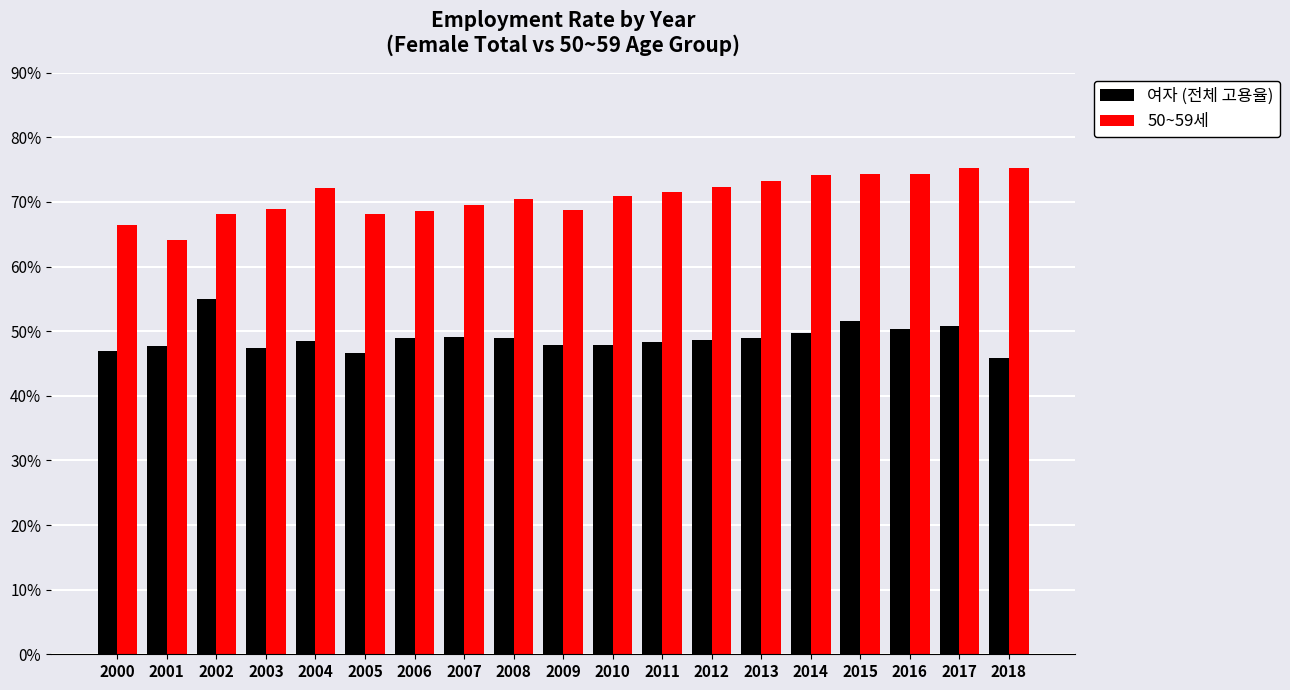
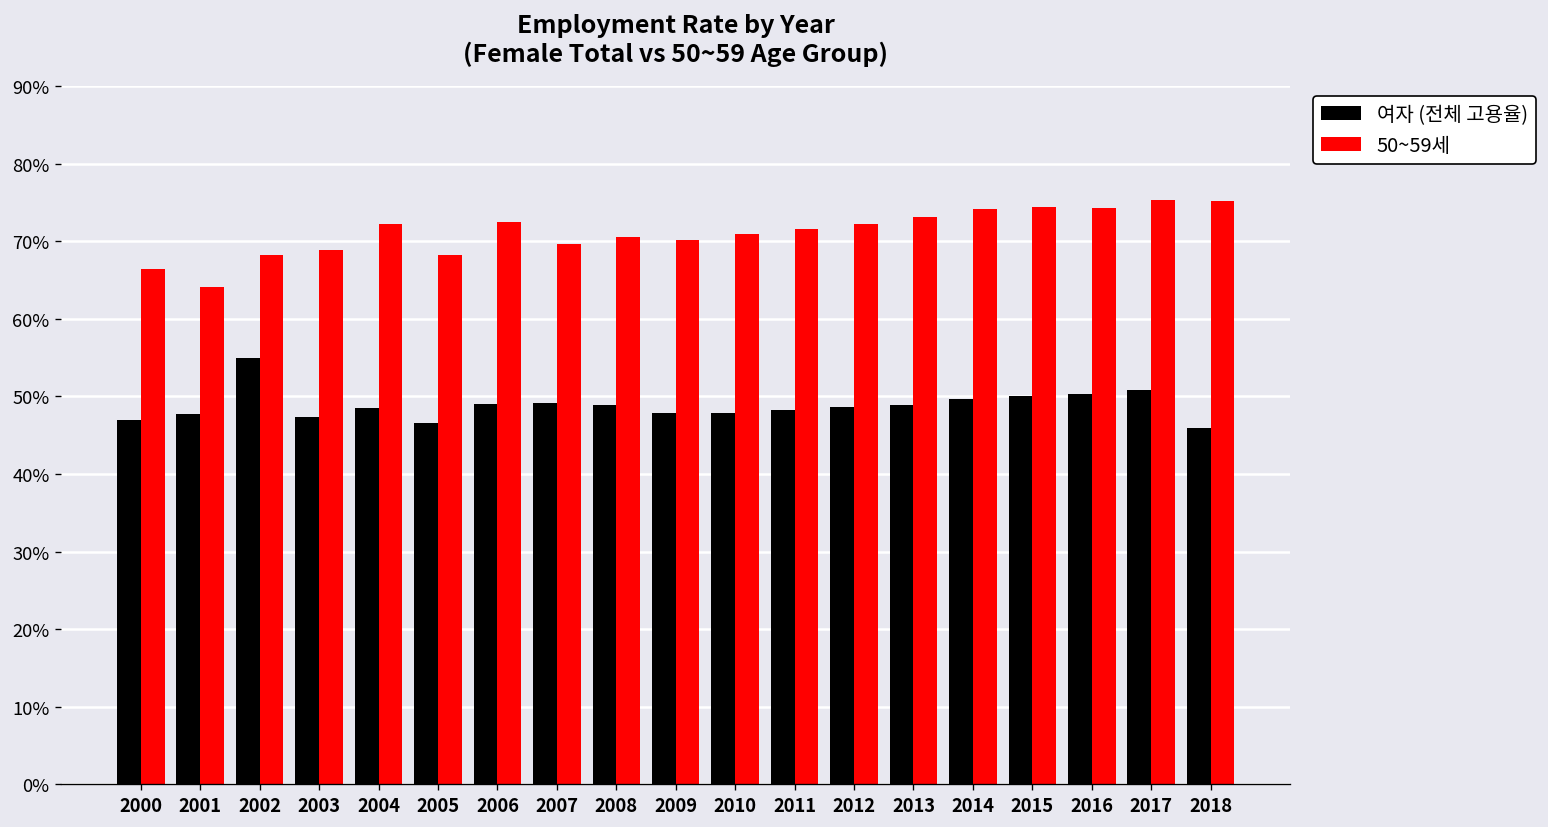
50~59세, 2006: 69% -> 73%
50~59세, 2009: 69% -> 70%
여자 (전체 고용율), 2015: 52% -> 50%
